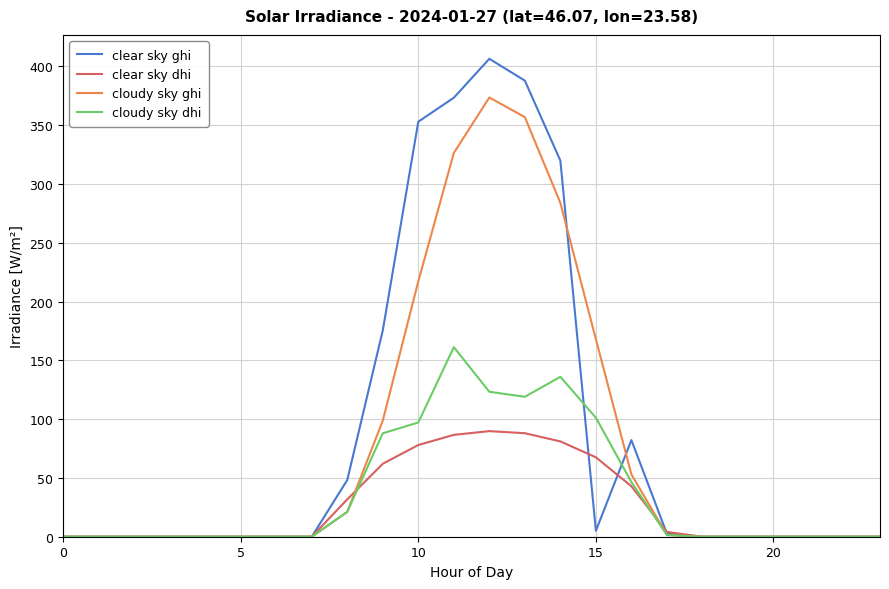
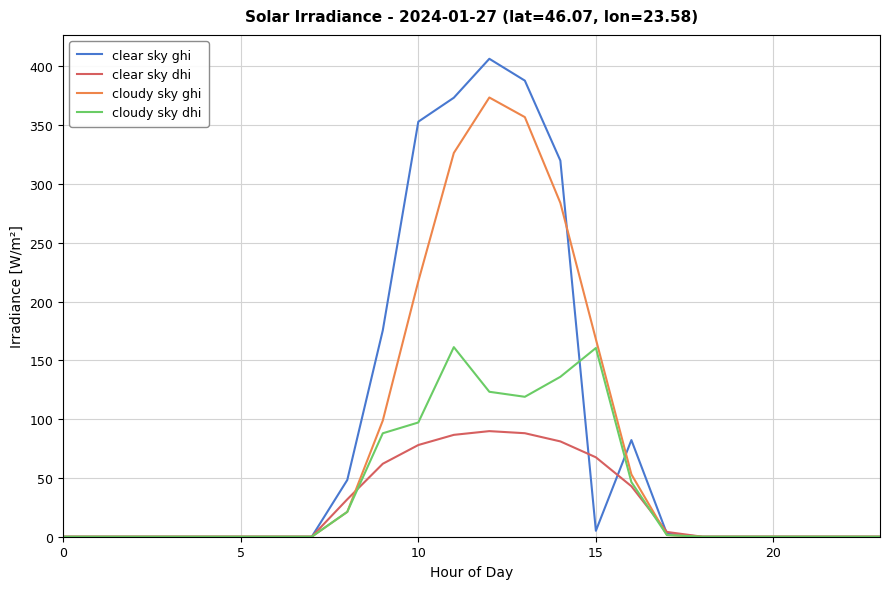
cloudy sky dhi, 15: 101 -> 160
